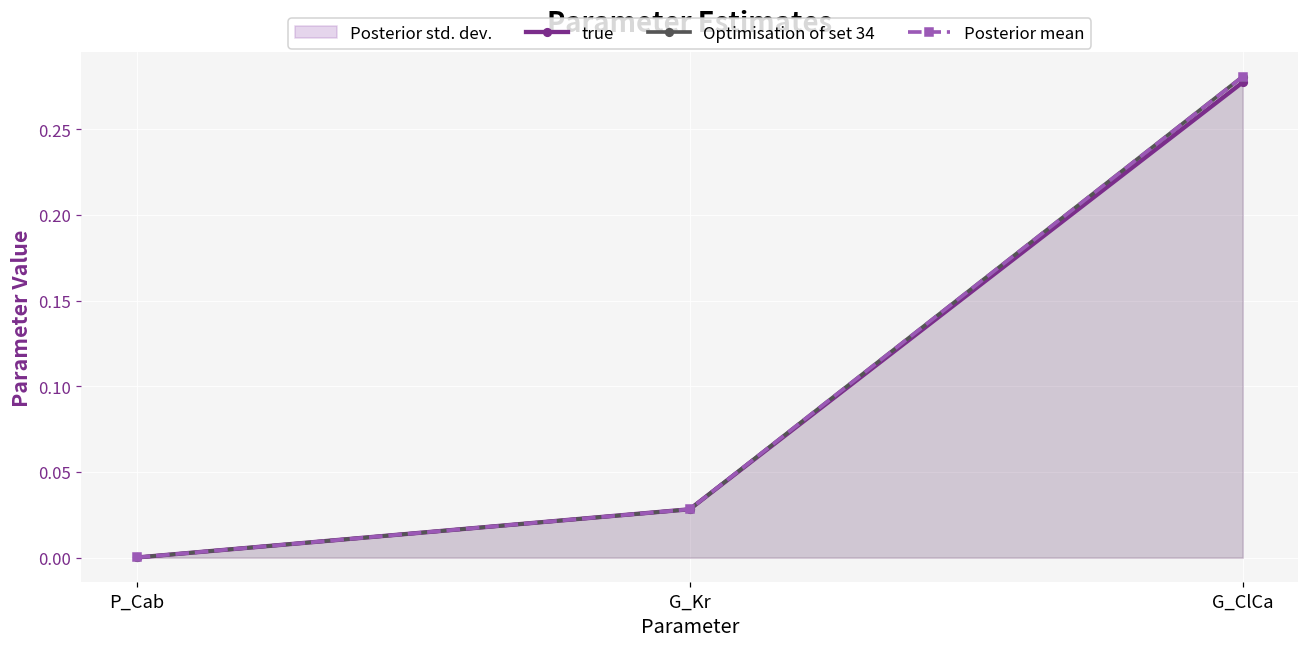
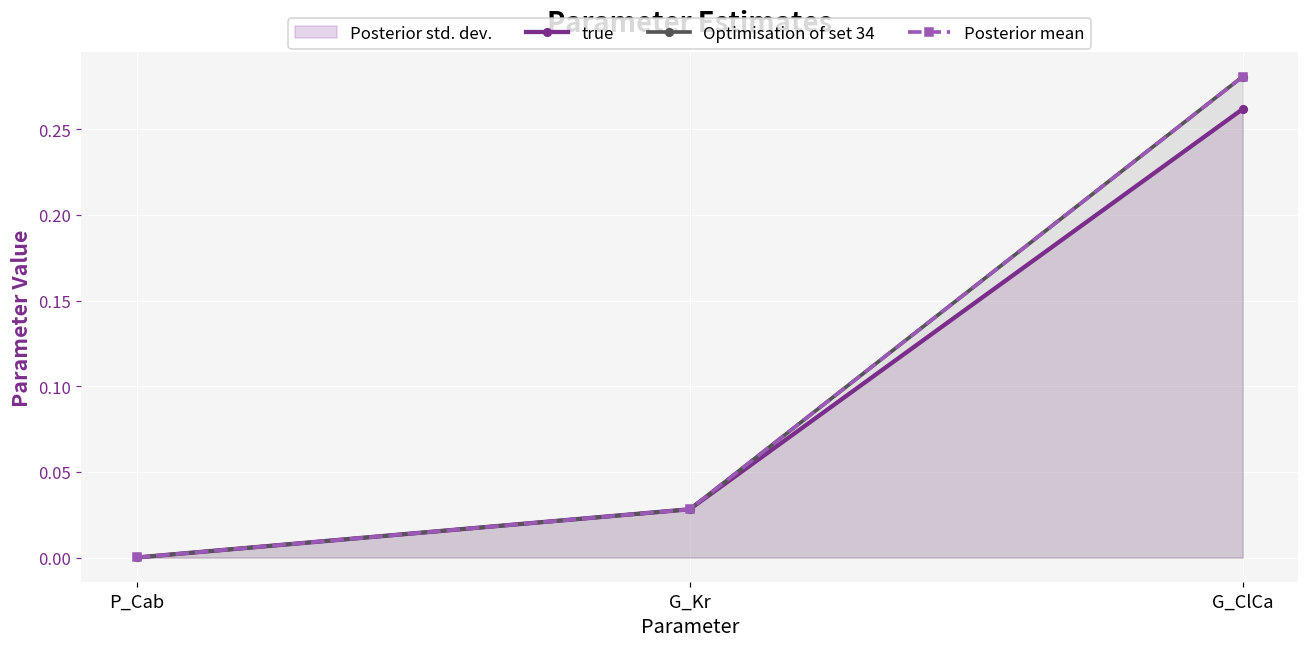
true, G_ClCa: 0.277 -> 0.262
